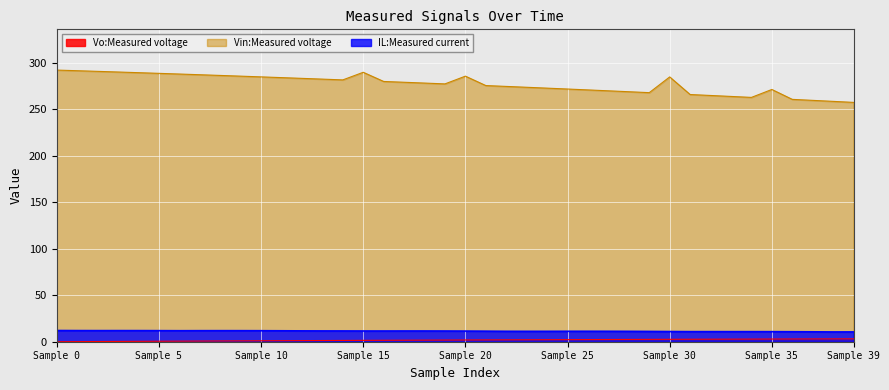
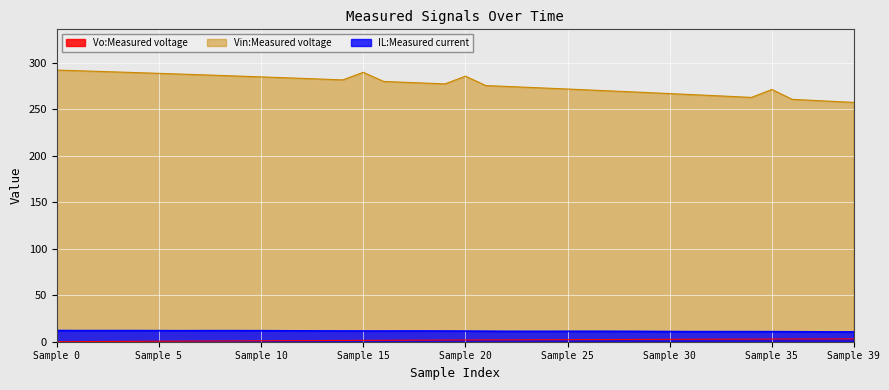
Vin:Measured voltage, Sample 30: 280 -> 270
